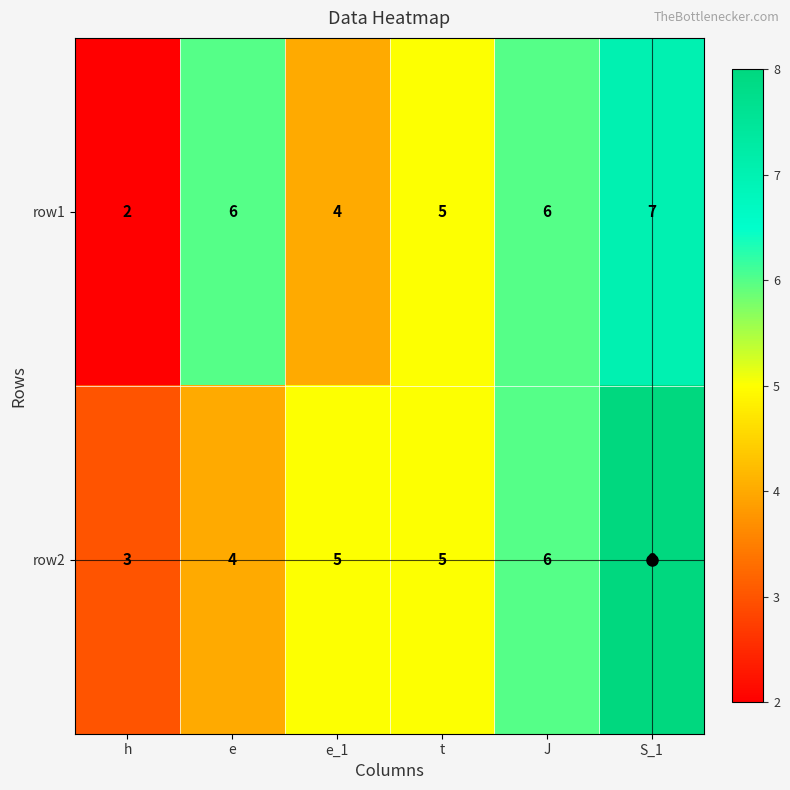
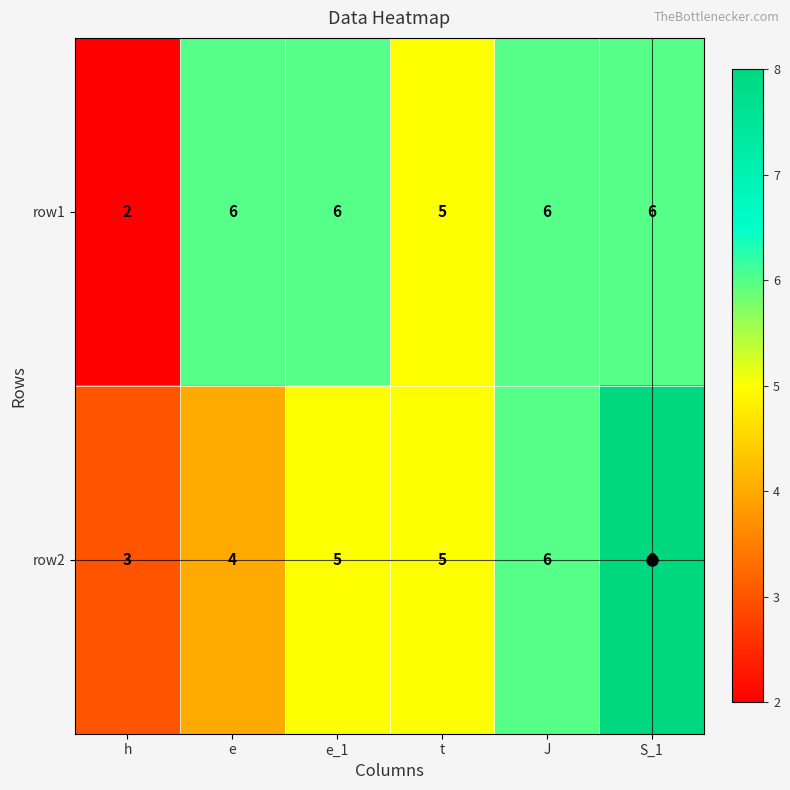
row1, e_1: 4 -> 6
row1, S_1: 7 -> 6
